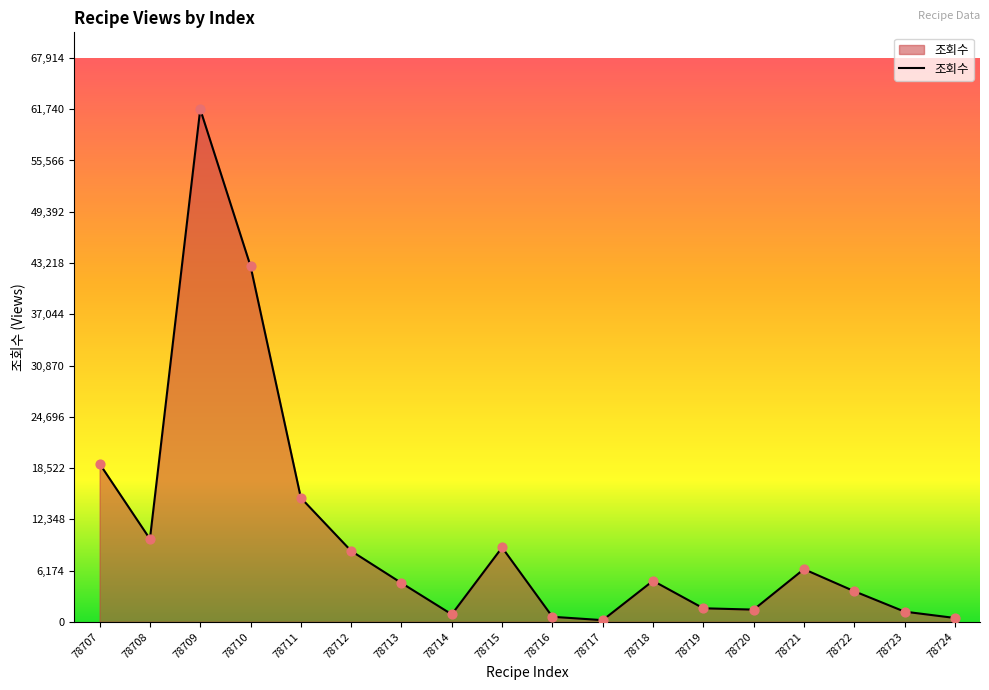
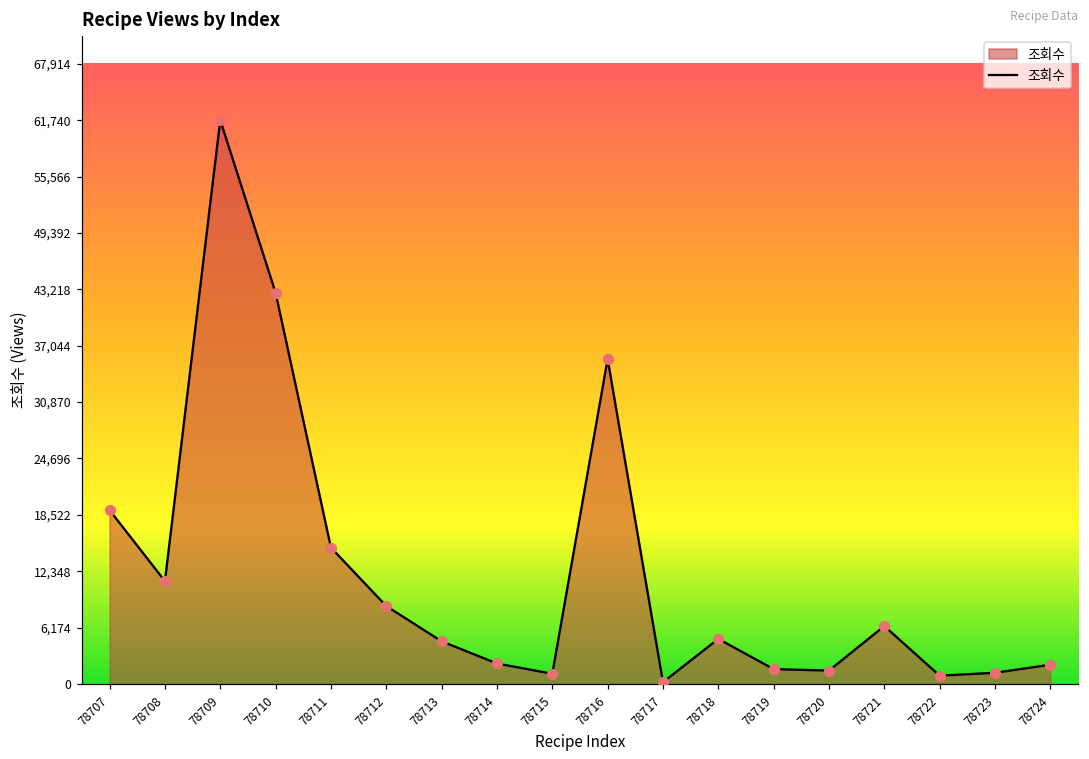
78708: 10,000 -> 11,000
78714: 1,000 -> 2,000
78715: 9,000 -> 1,000
78716: 1,000 -> 36,000
78722: 4,000 -> 1,000
78724: 0 -> 2,000
